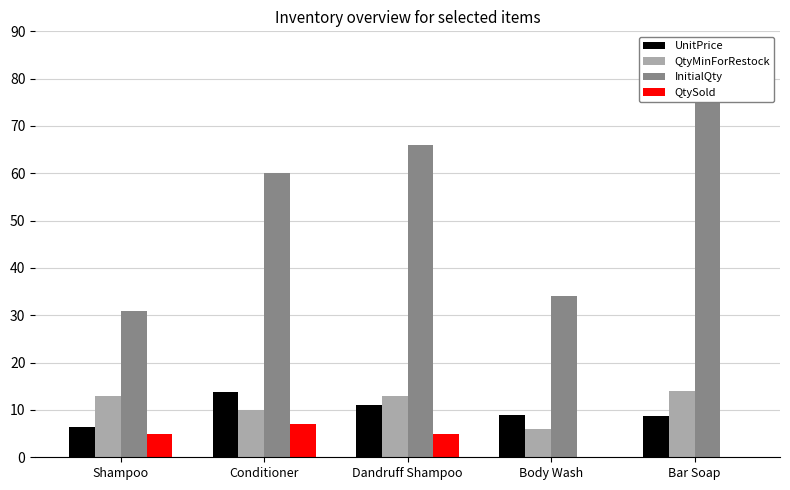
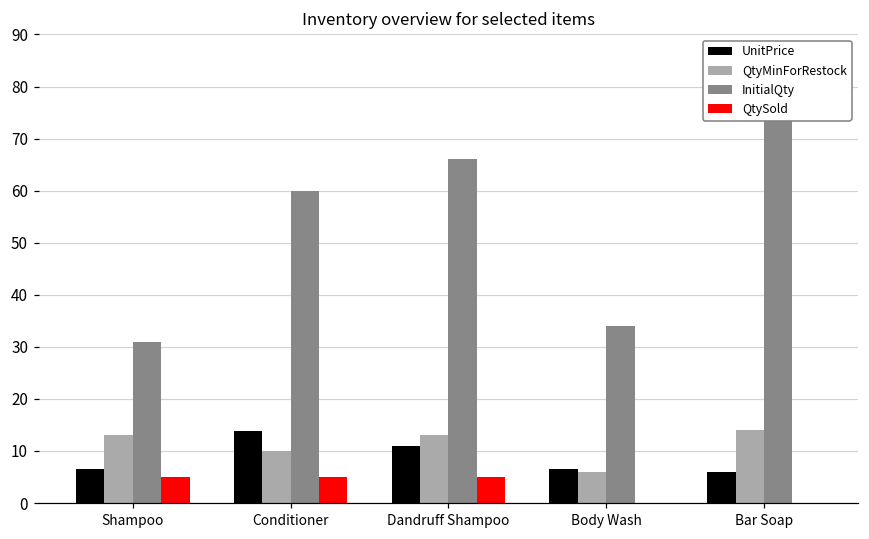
QtySold, Conditioner: 7 -> 5
UnitPrice, Body Wash: 9 -> 7
UnitPrice, Bar Soap: 9 -> 6
